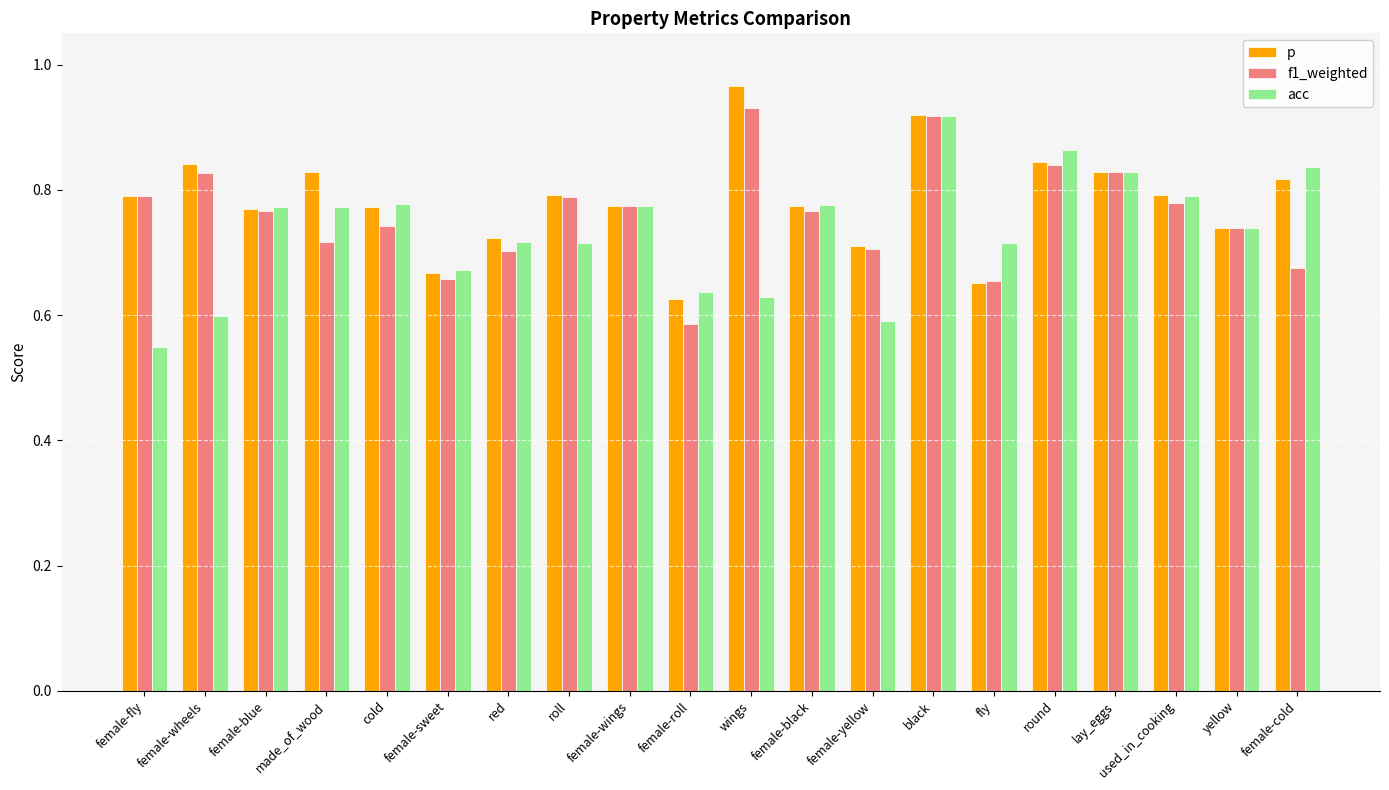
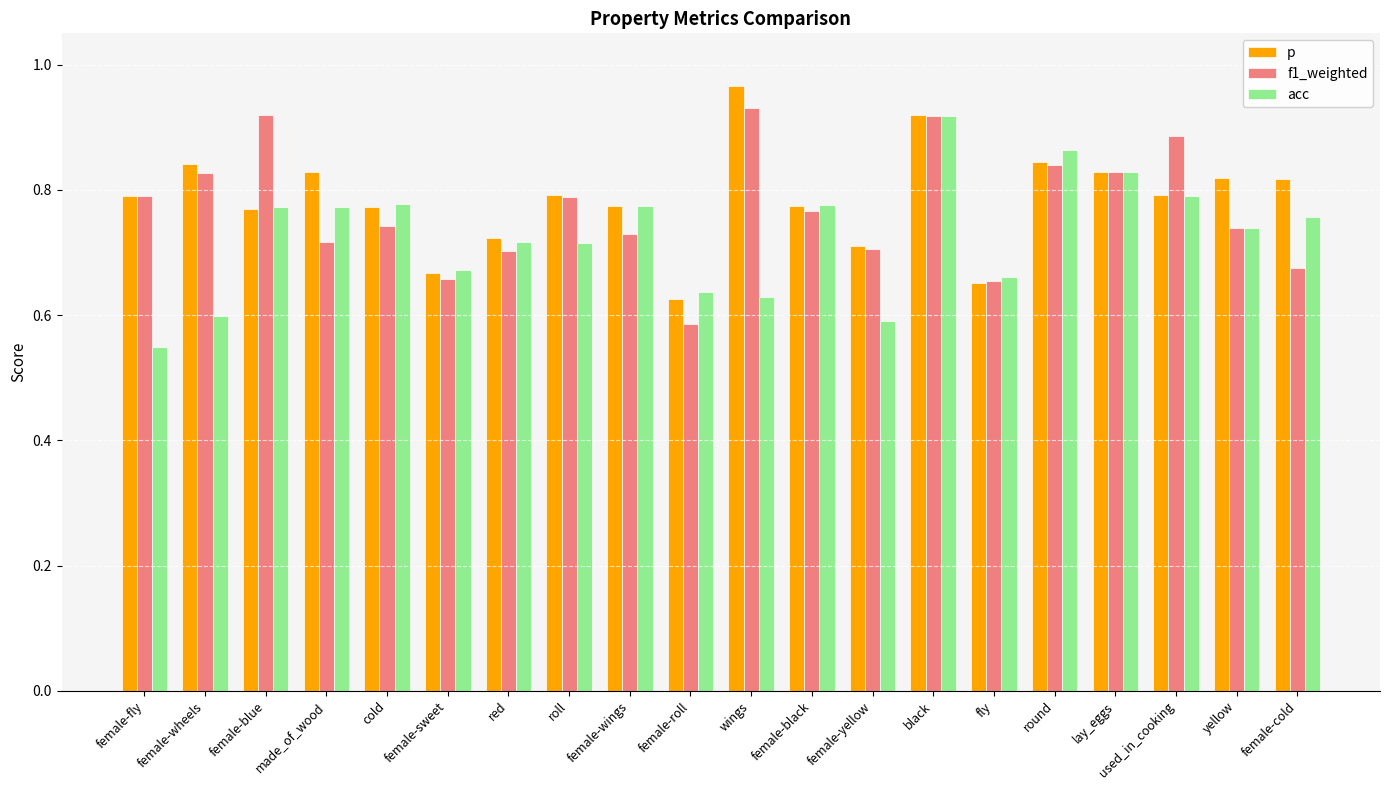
f1_weighted, female-blue: 0.77 -> 0.92
f1_weighted, female-wings: 0.77 -> 0.73
acc, fly: 0.71 -> 0.66
f1_weighted, used_in_cooking: 0.78 -> 0.89
p, yellow: 0.74 -> 0.82
acc, female-cold: 0.84 -> 0.76
